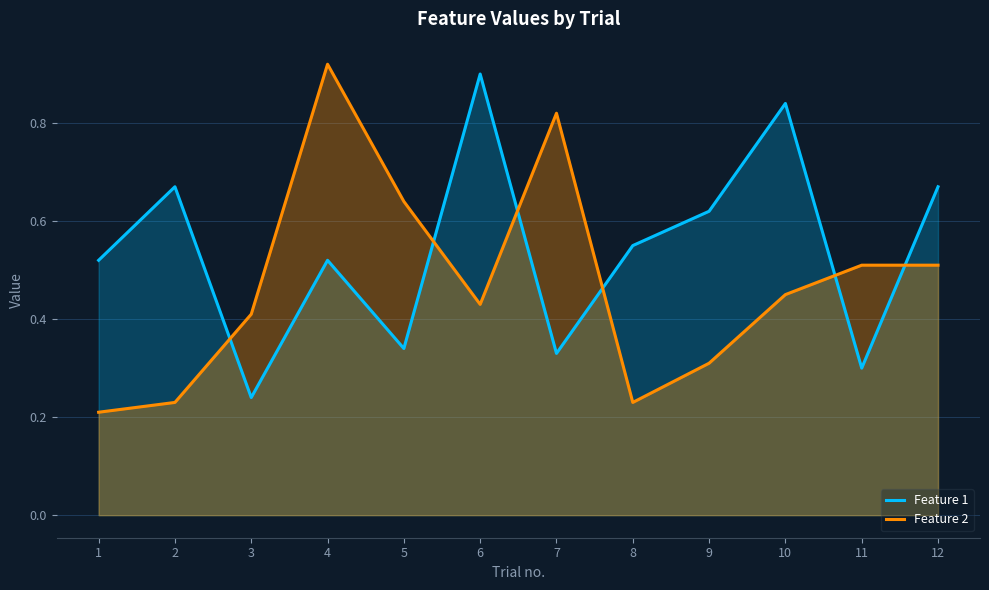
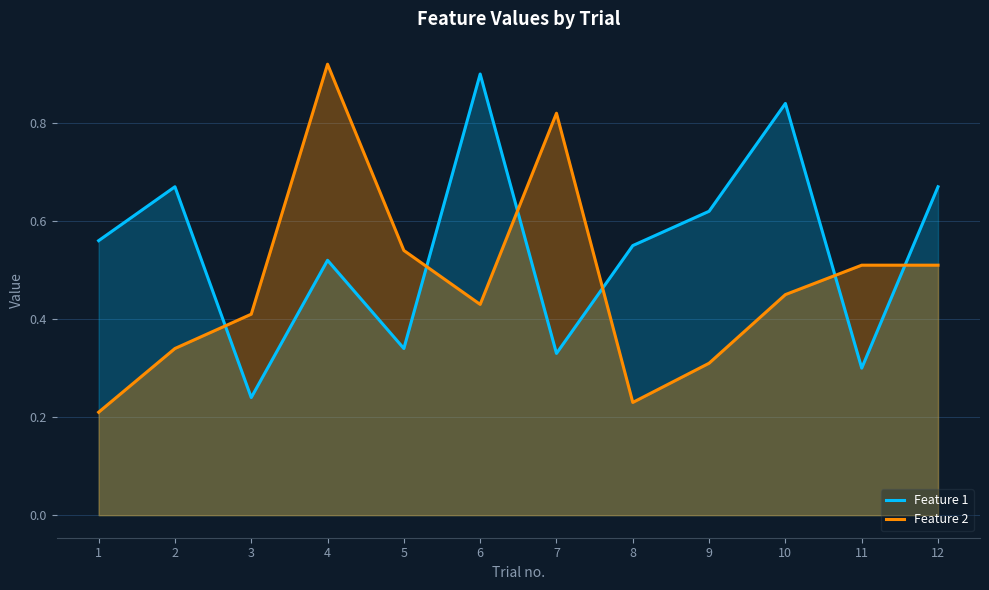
Feature 1, 1: 0.52 -> 0.56
Feature 2, 2: 0.23 -> 0.34
Feature 2, 5: 0.64 -> 0.54
